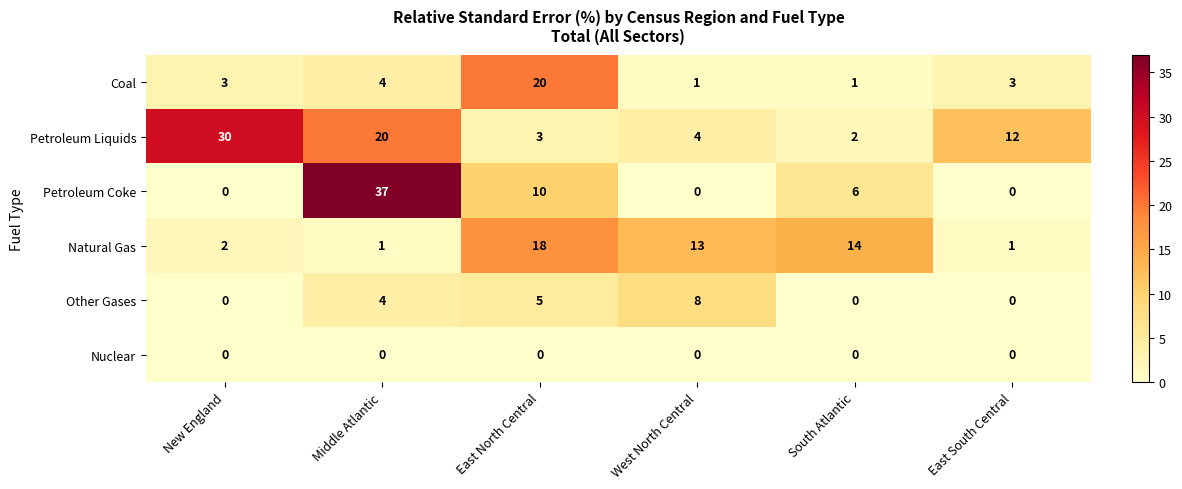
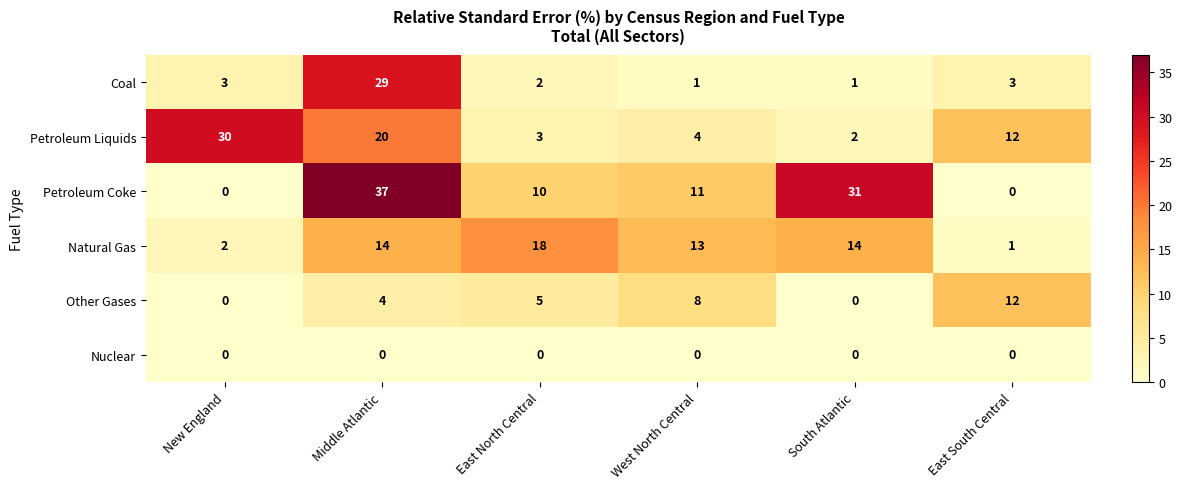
Coal, Middle Atlantic: 4 -> 29
Coal, East North Central: 20 -> 2
Petroleum Coke, West North Central: 0 -> 11
Petroleum Coke, South Atlantic: 6 -> 31
Natural Gas, Middle Atlantic: 1 -> 14
Other Gases, East South Central: 0 -> 12
